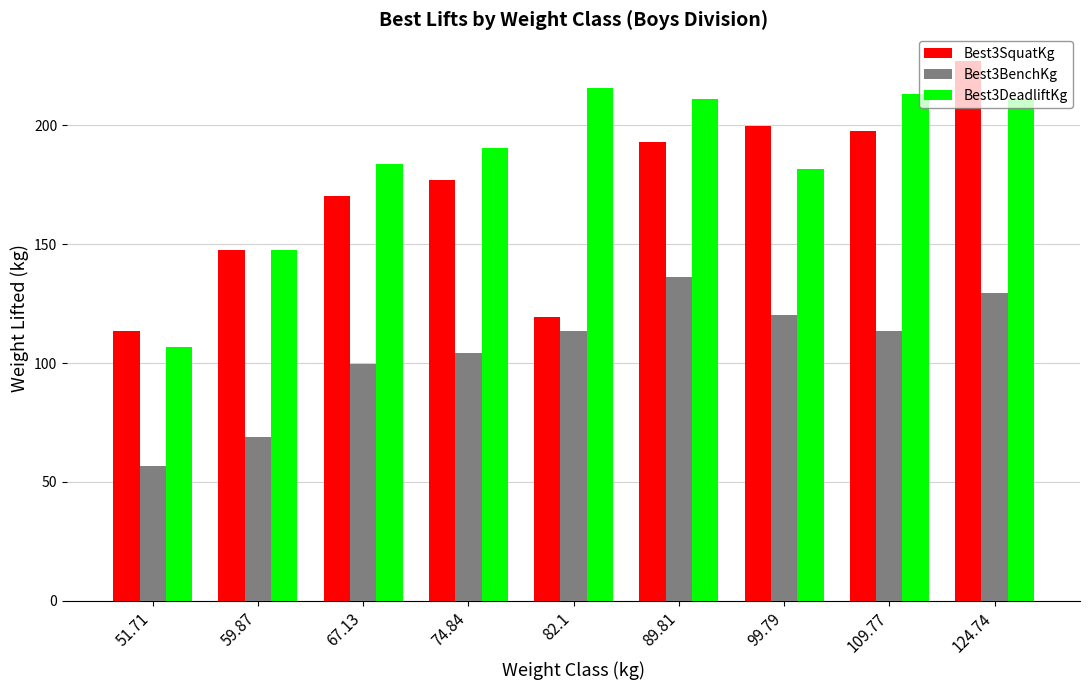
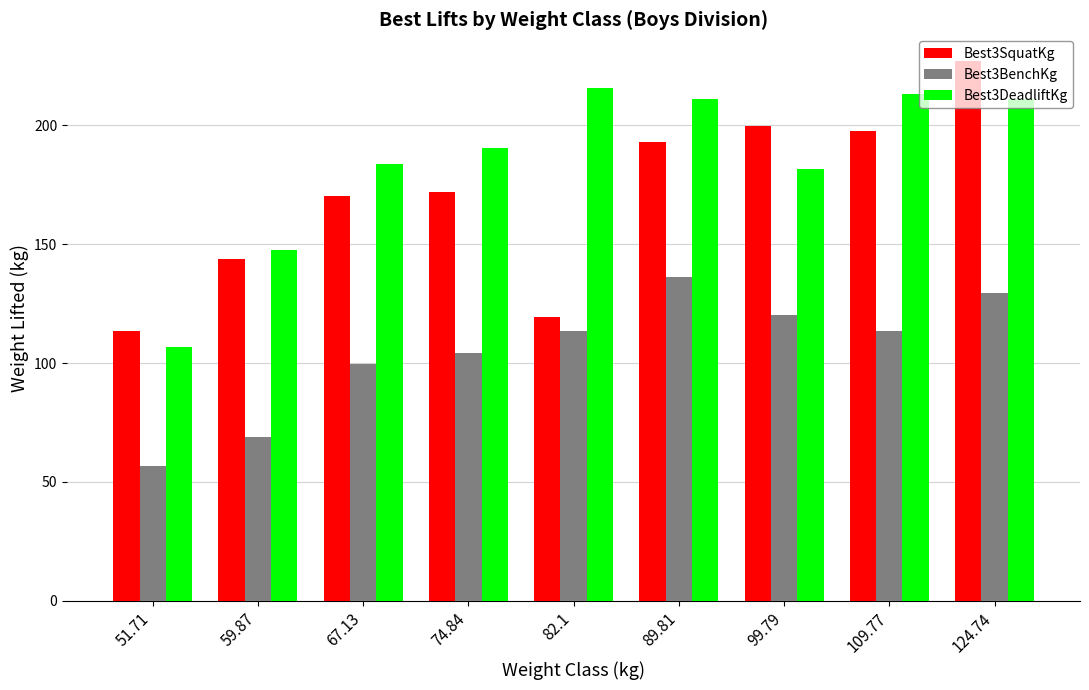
Best3SquatKg, 59.87: 147 -> 144
Best3SquatKg, 74.84: 177 -> 172
